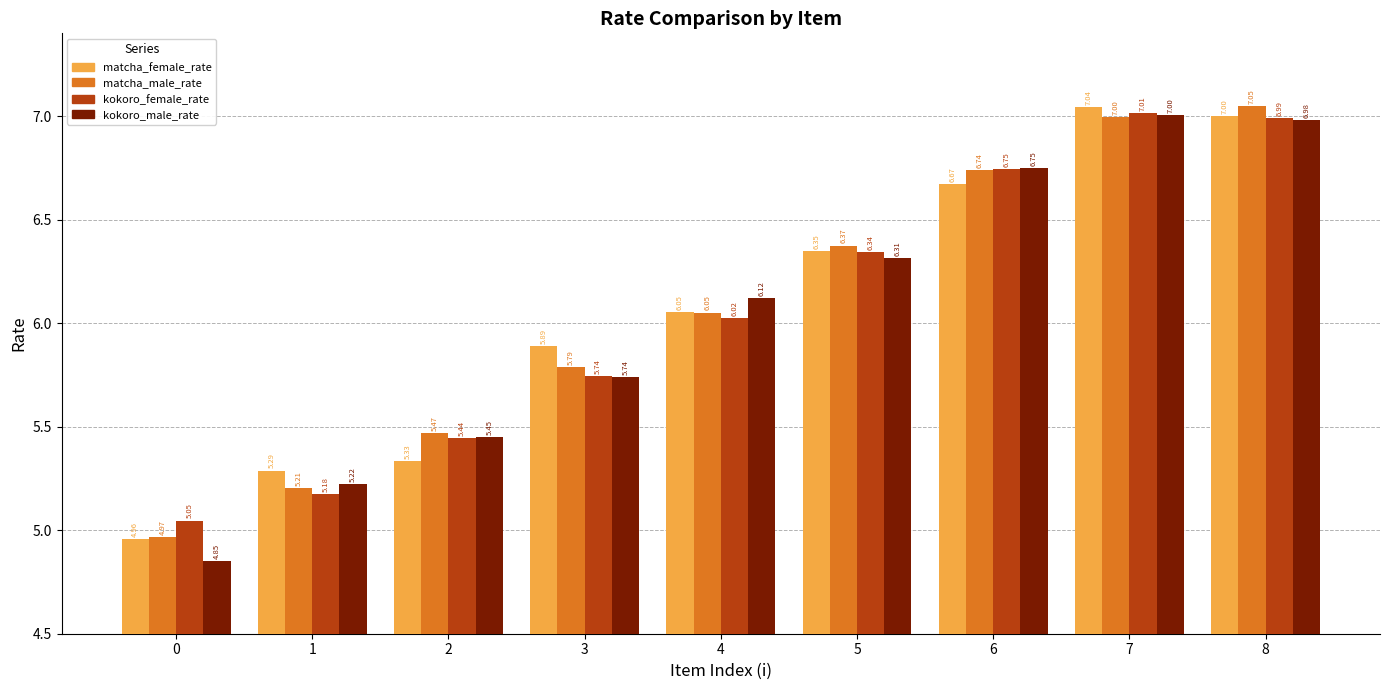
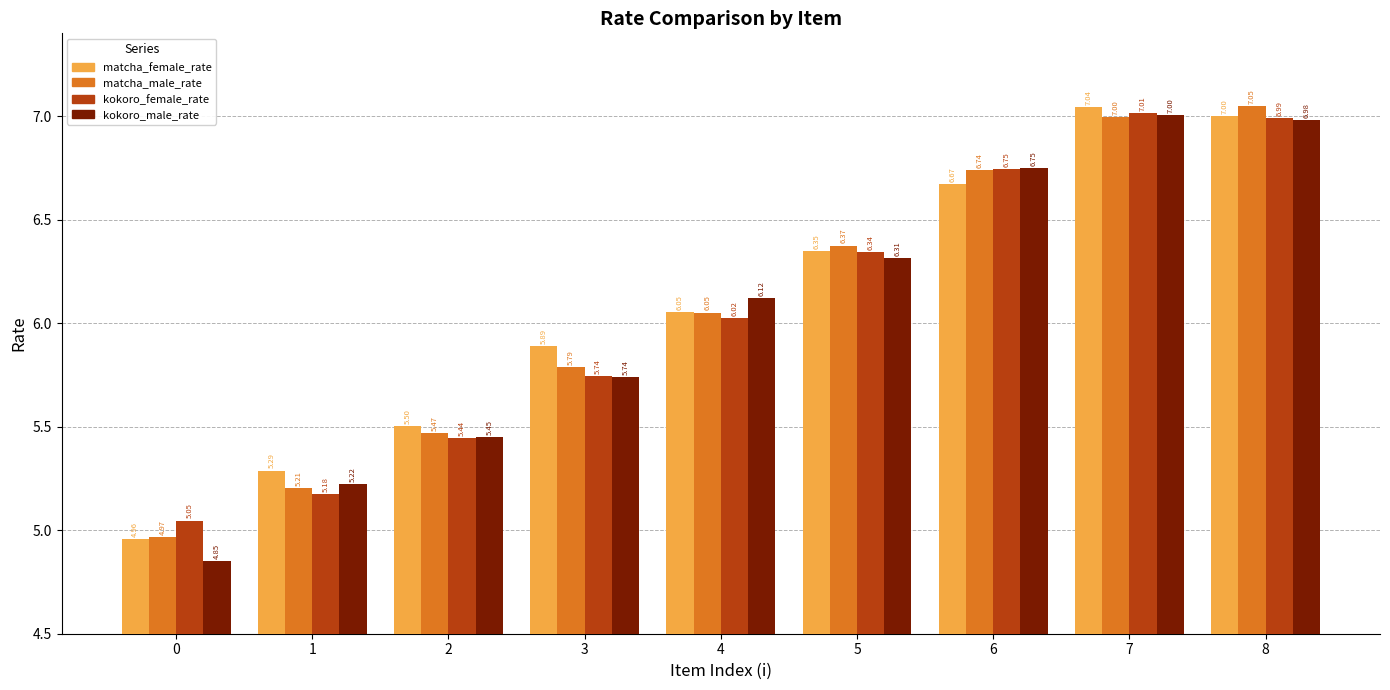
matcha_female_rate, 2: 5.33 -> 5.50
